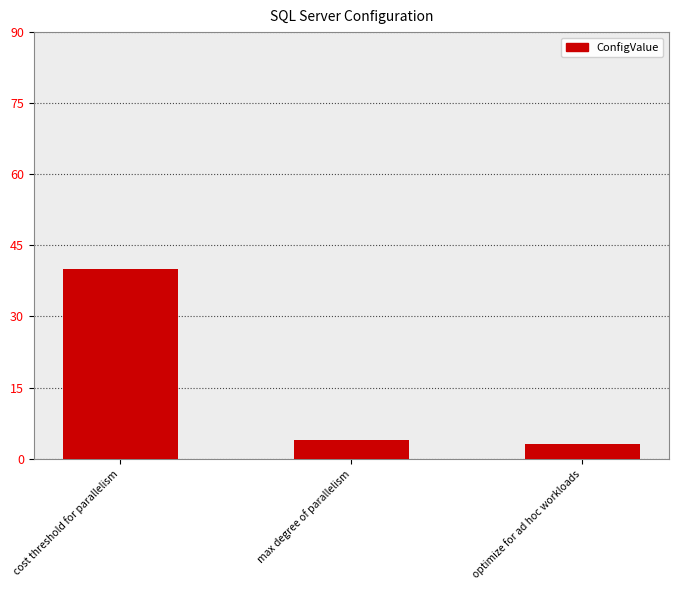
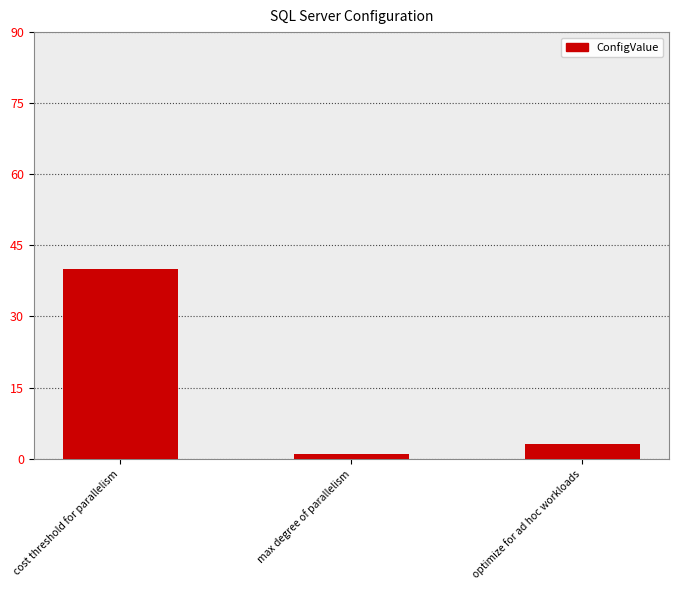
max degree of parallelism: 4 -> 1
